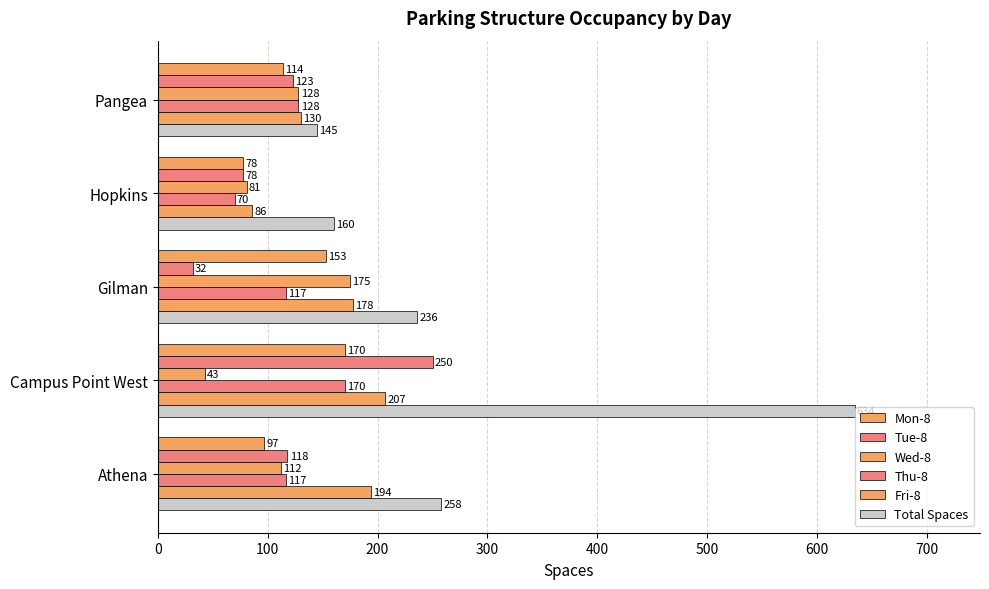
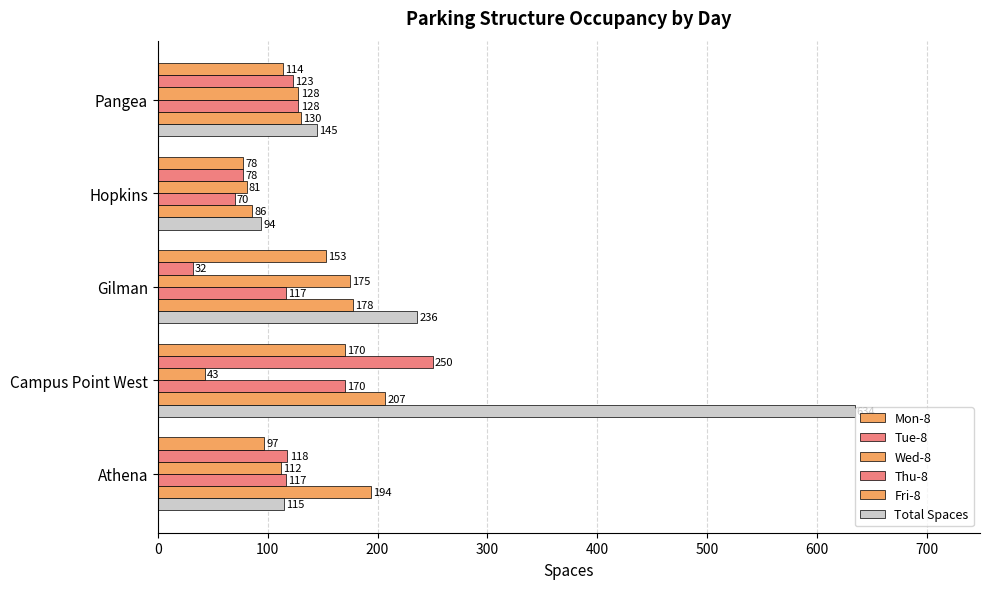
Total Spaces, Hopkins: 160 -> 94
Total Spaces, Athena: 258 -> 115
